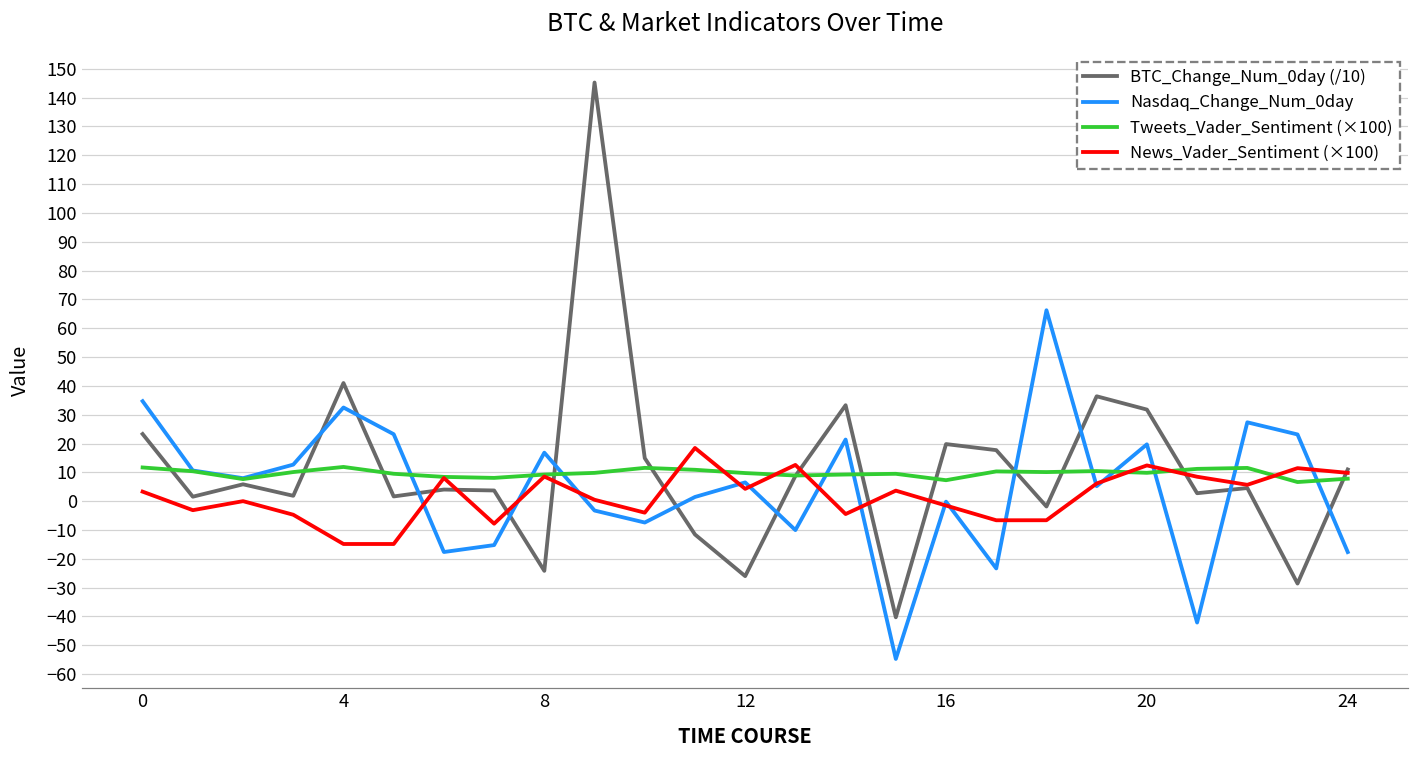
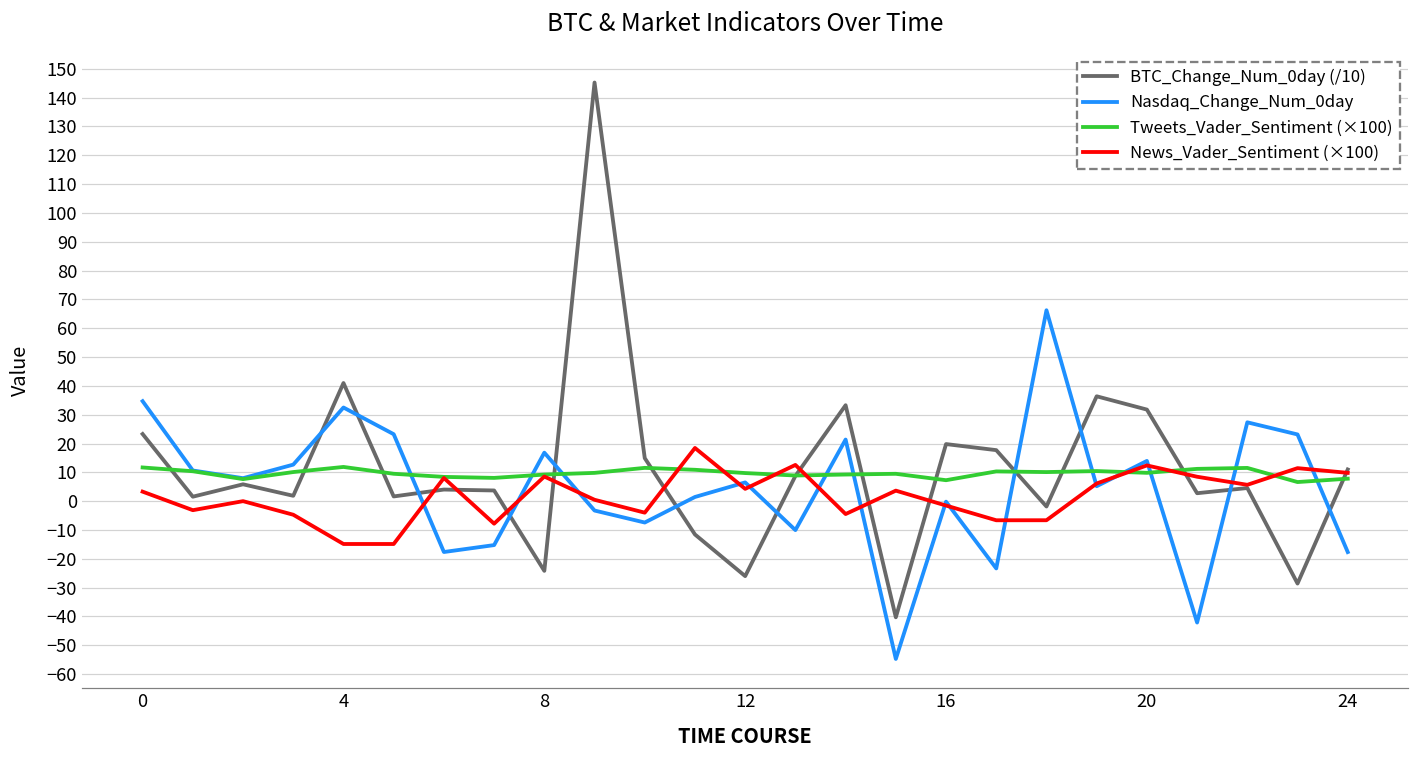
Nasdaq_Change_Num_0day, 20: 20 -> 14
